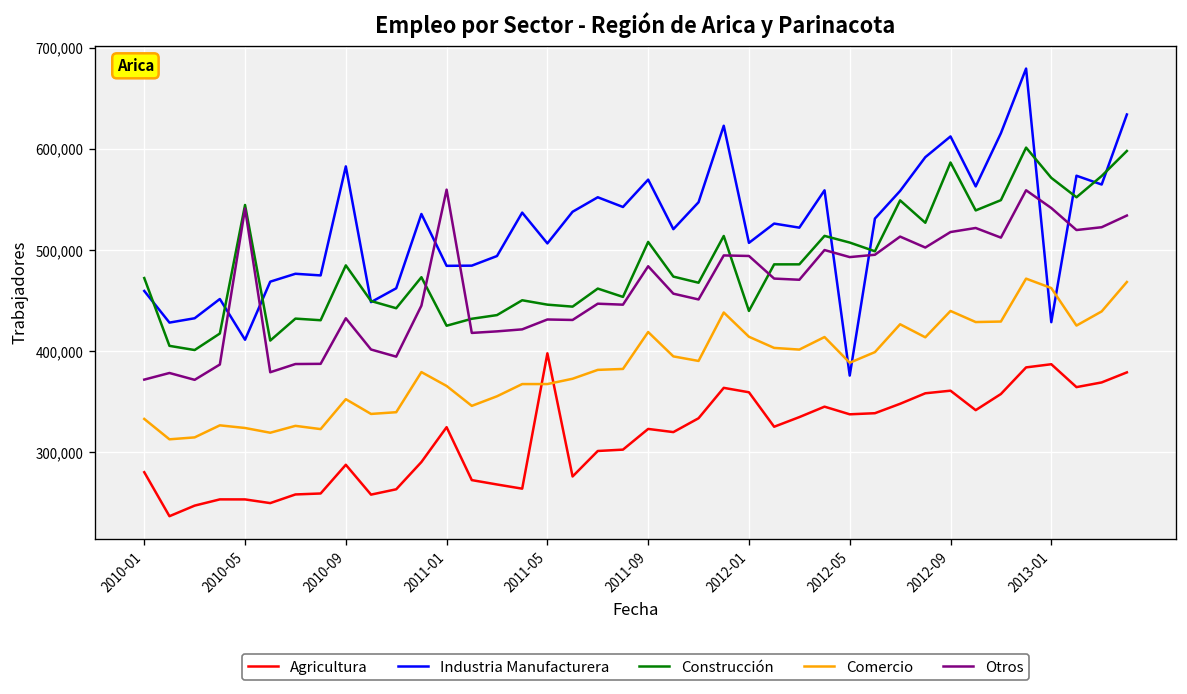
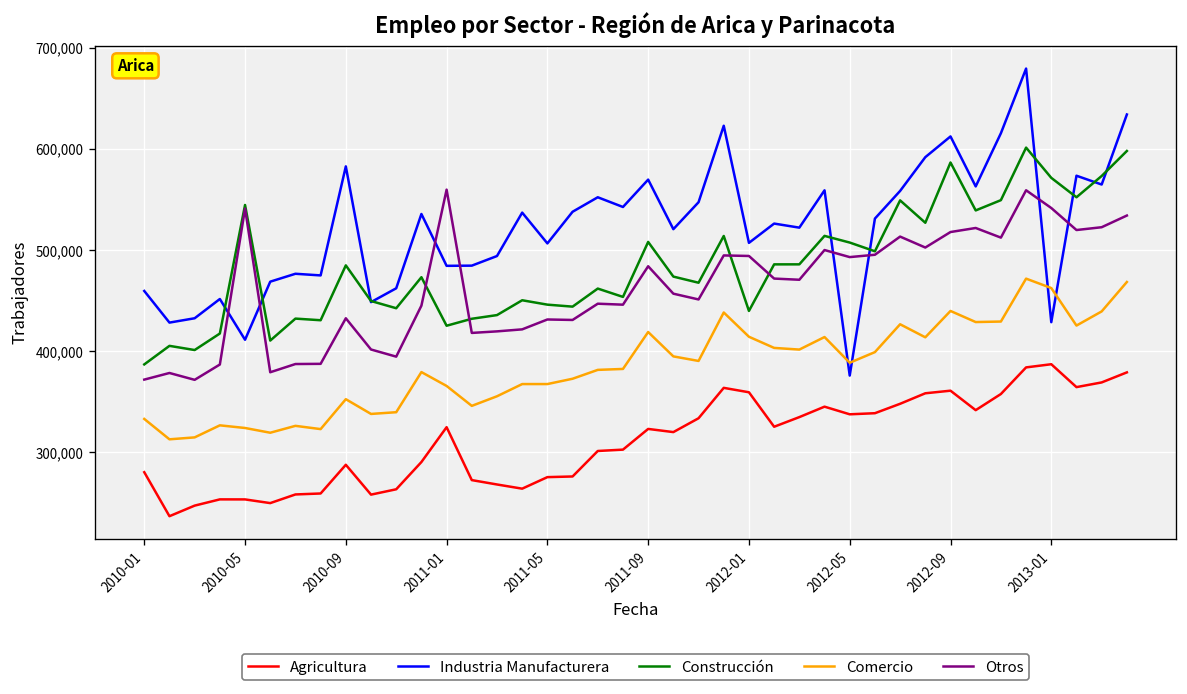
Construcción, 2010-01: 470,000 -> 390,000
Agricultura, 2011-05: 400,000 -> 280,000
